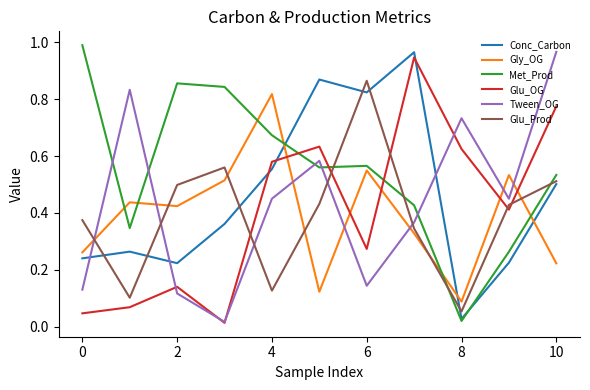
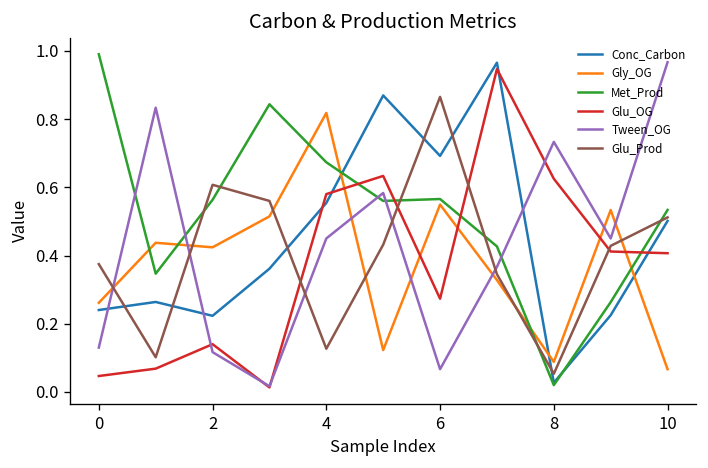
Met_Prod, 2: 0.86 -> 0.56
Glu_Prod, 2: 0.50 -> 0.61
Conc_Carbon, 6: 0.82 -> 0.69
Tween_OG, 6: 0.14 -> 0.07
Gly_OG, 10: 0.22 -> 0.07
Glu_OG, 10: 0.78 -> 0.41
